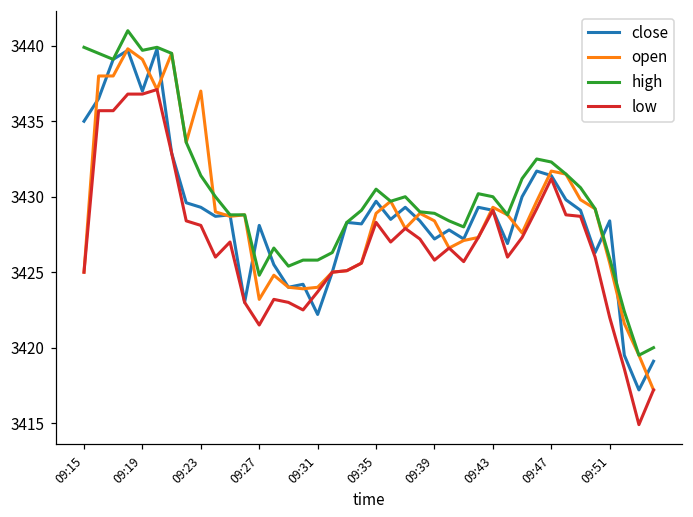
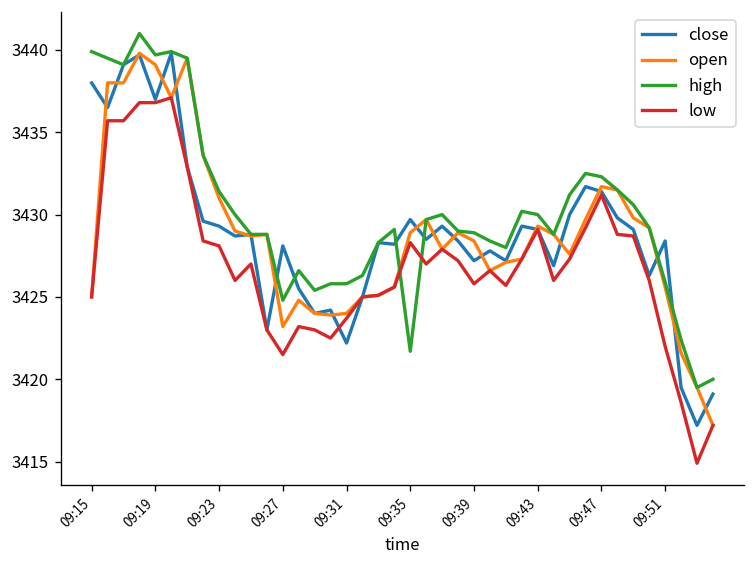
close, 09:15: 3435 -> 3438
open, 09:23: 3437 -> 3431
high, 09:35: 3430.5 -> 3421.7
